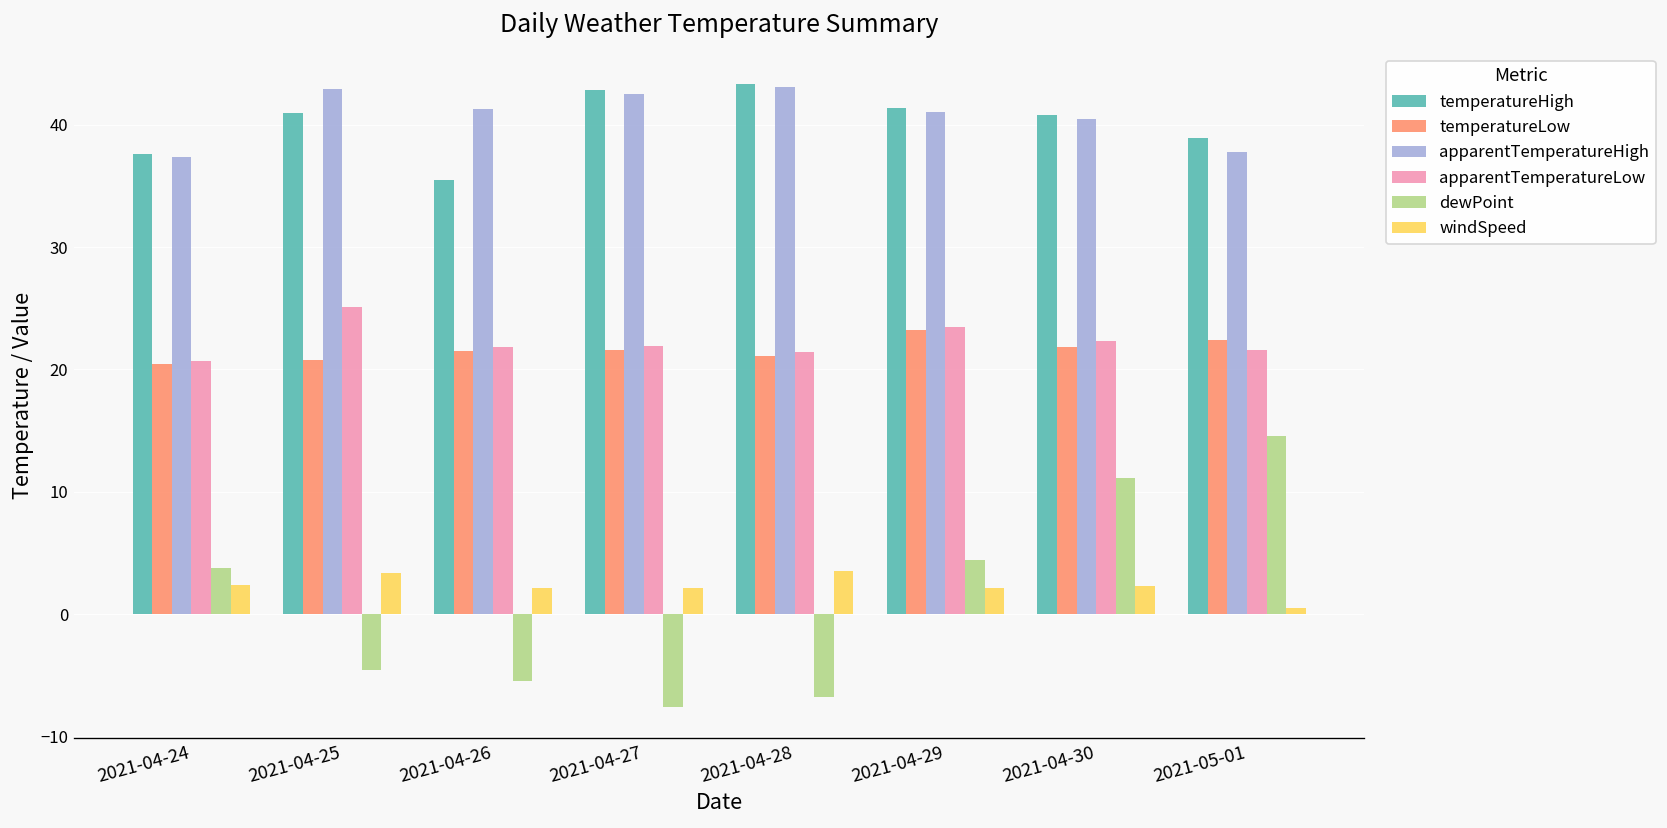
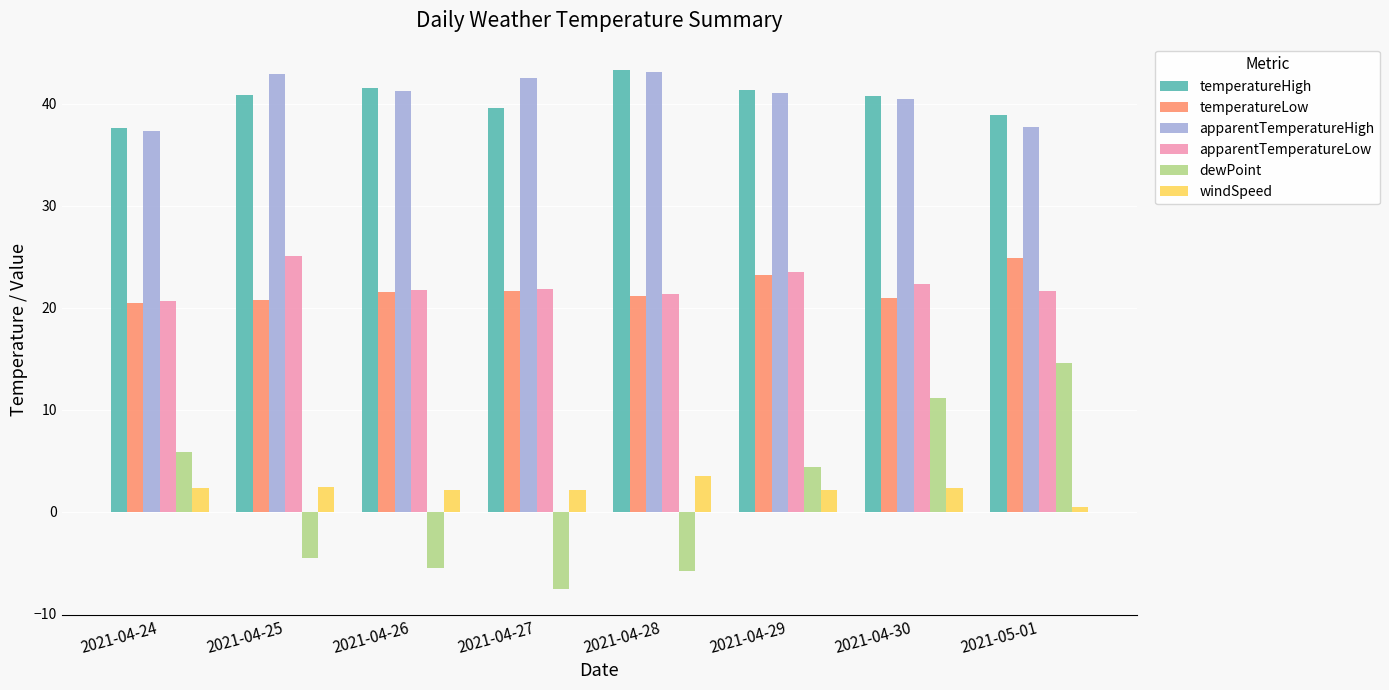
dewPoint, 2021-04-24: 3.7 -> 5.9
windSpeed, 2021-04-25: 3.4 -> 2.4
temperatureHigh, 2021-04-26: 35.5 -> 41.6
temperatureHigh, 2021-04-27: 42.8 -> 39.6
dewPoint, 2021-04-28: -6.8 -> -5.8
temperatureLow, 2021-04-30: 21.9 -> 21.0
temperatureLow, 2021-05-01: 22.4 -> 24.9
